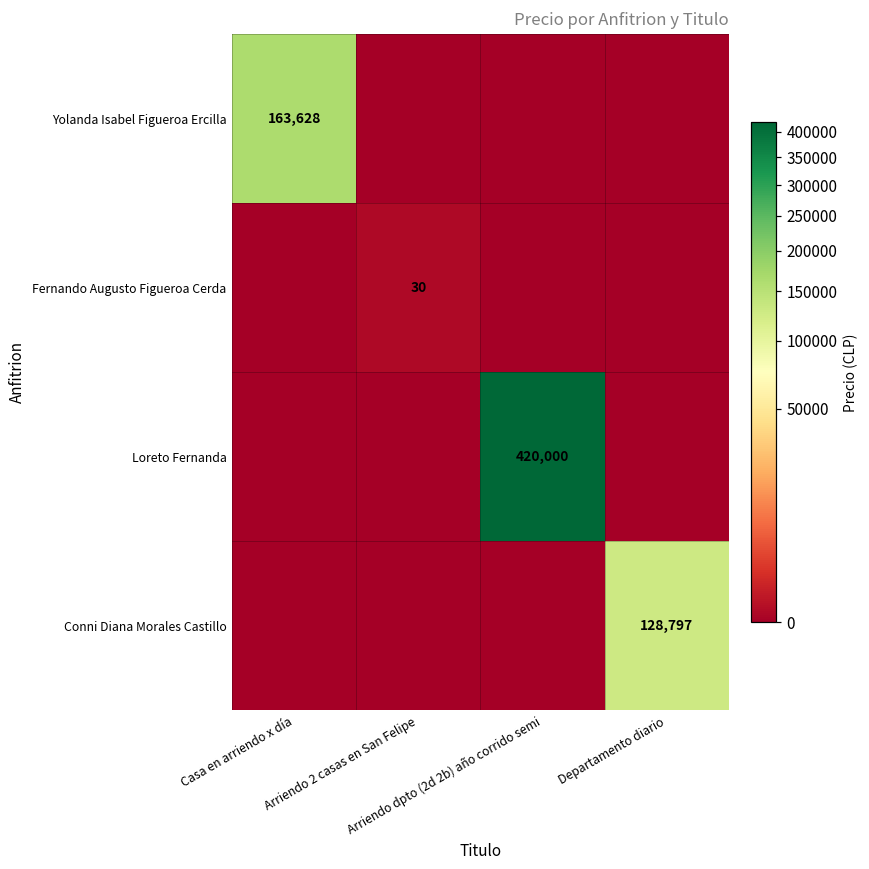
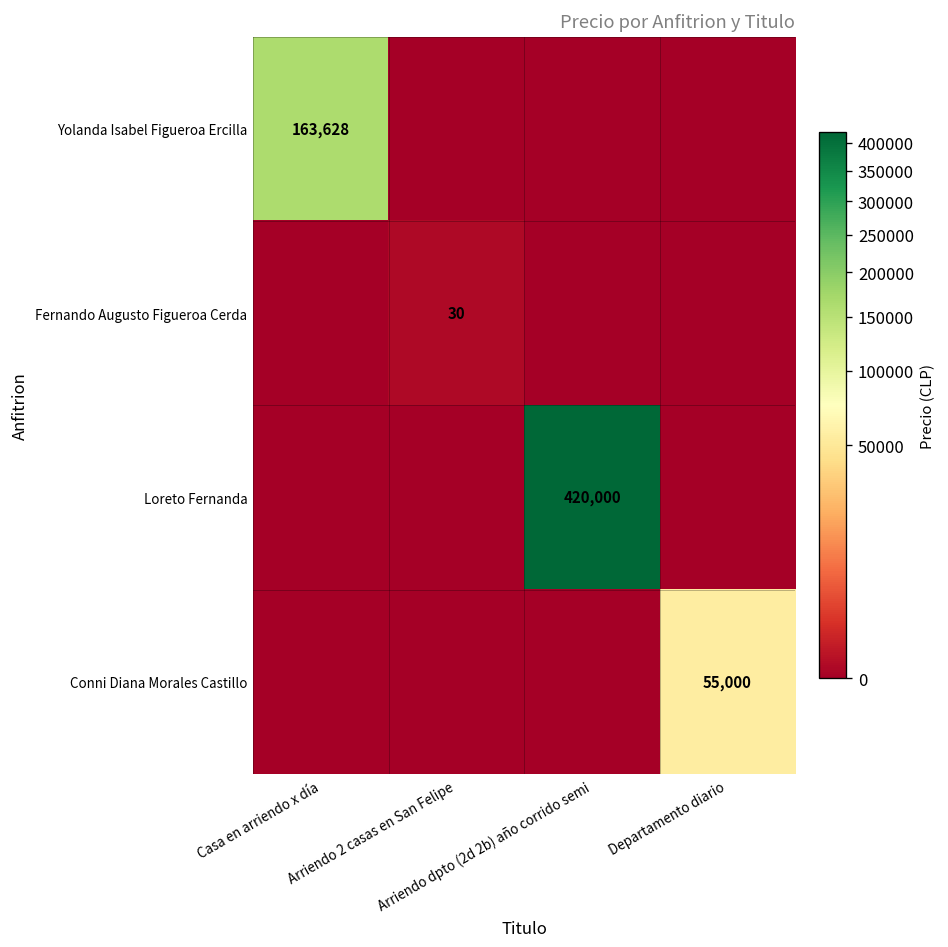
Conni Diana Morales Castillo, Departamento diario: 128,797 -> 55,000
